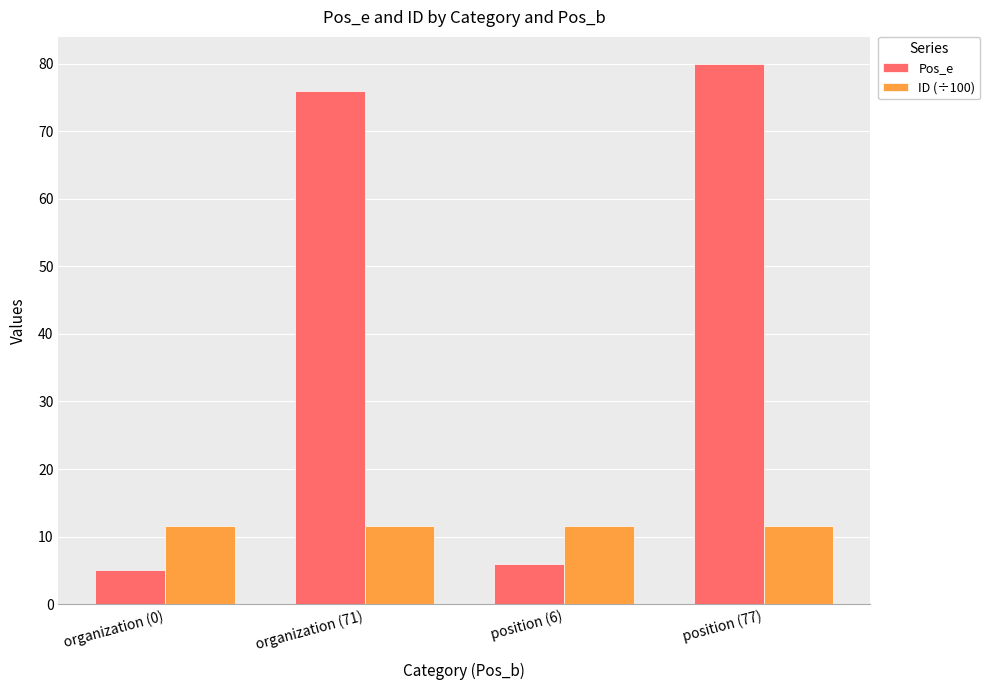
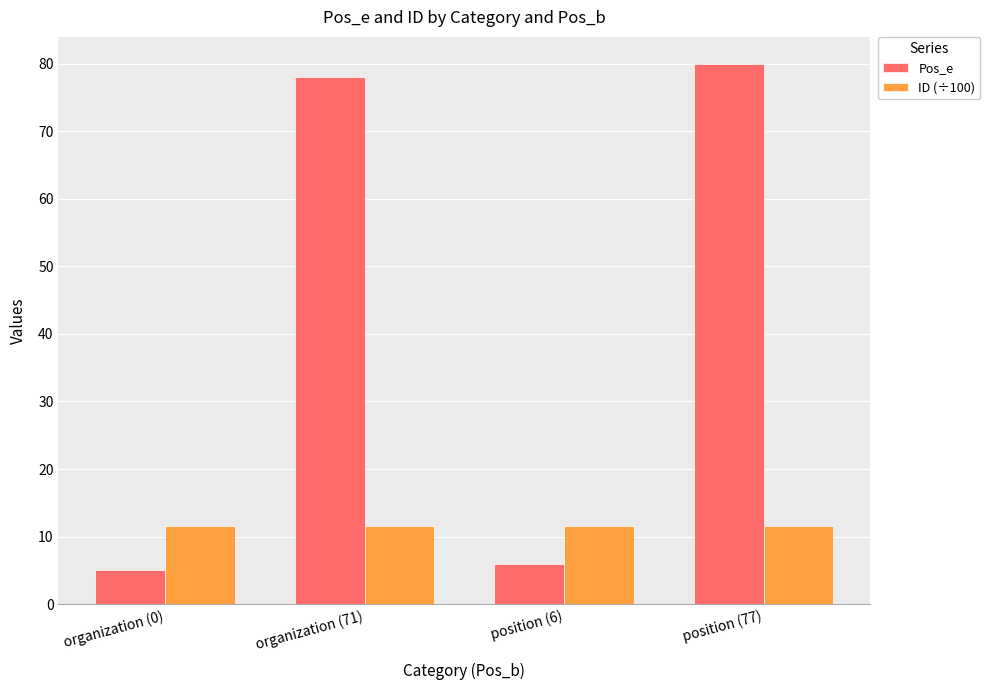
Pos_e, organization (71): 76 -> 78
